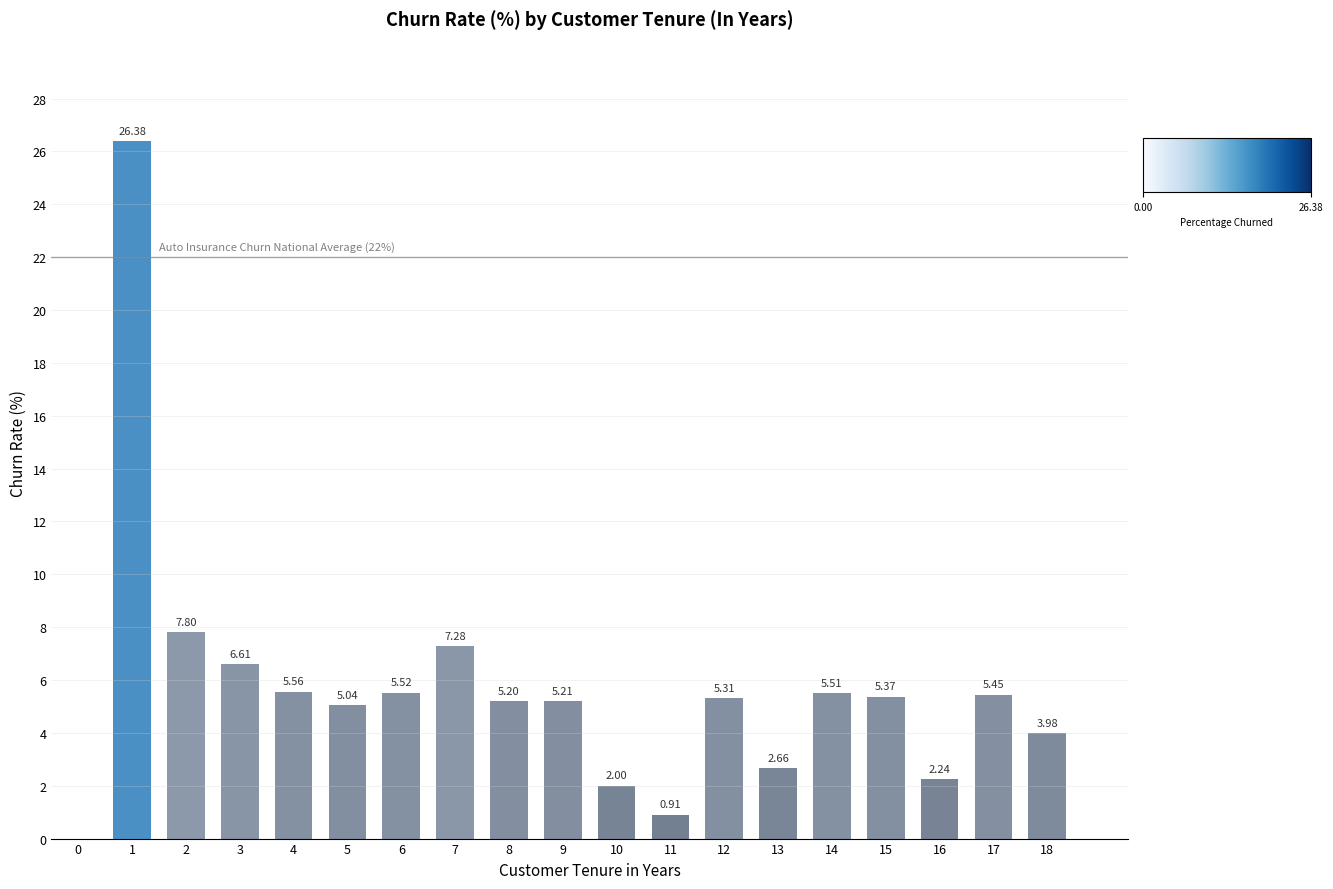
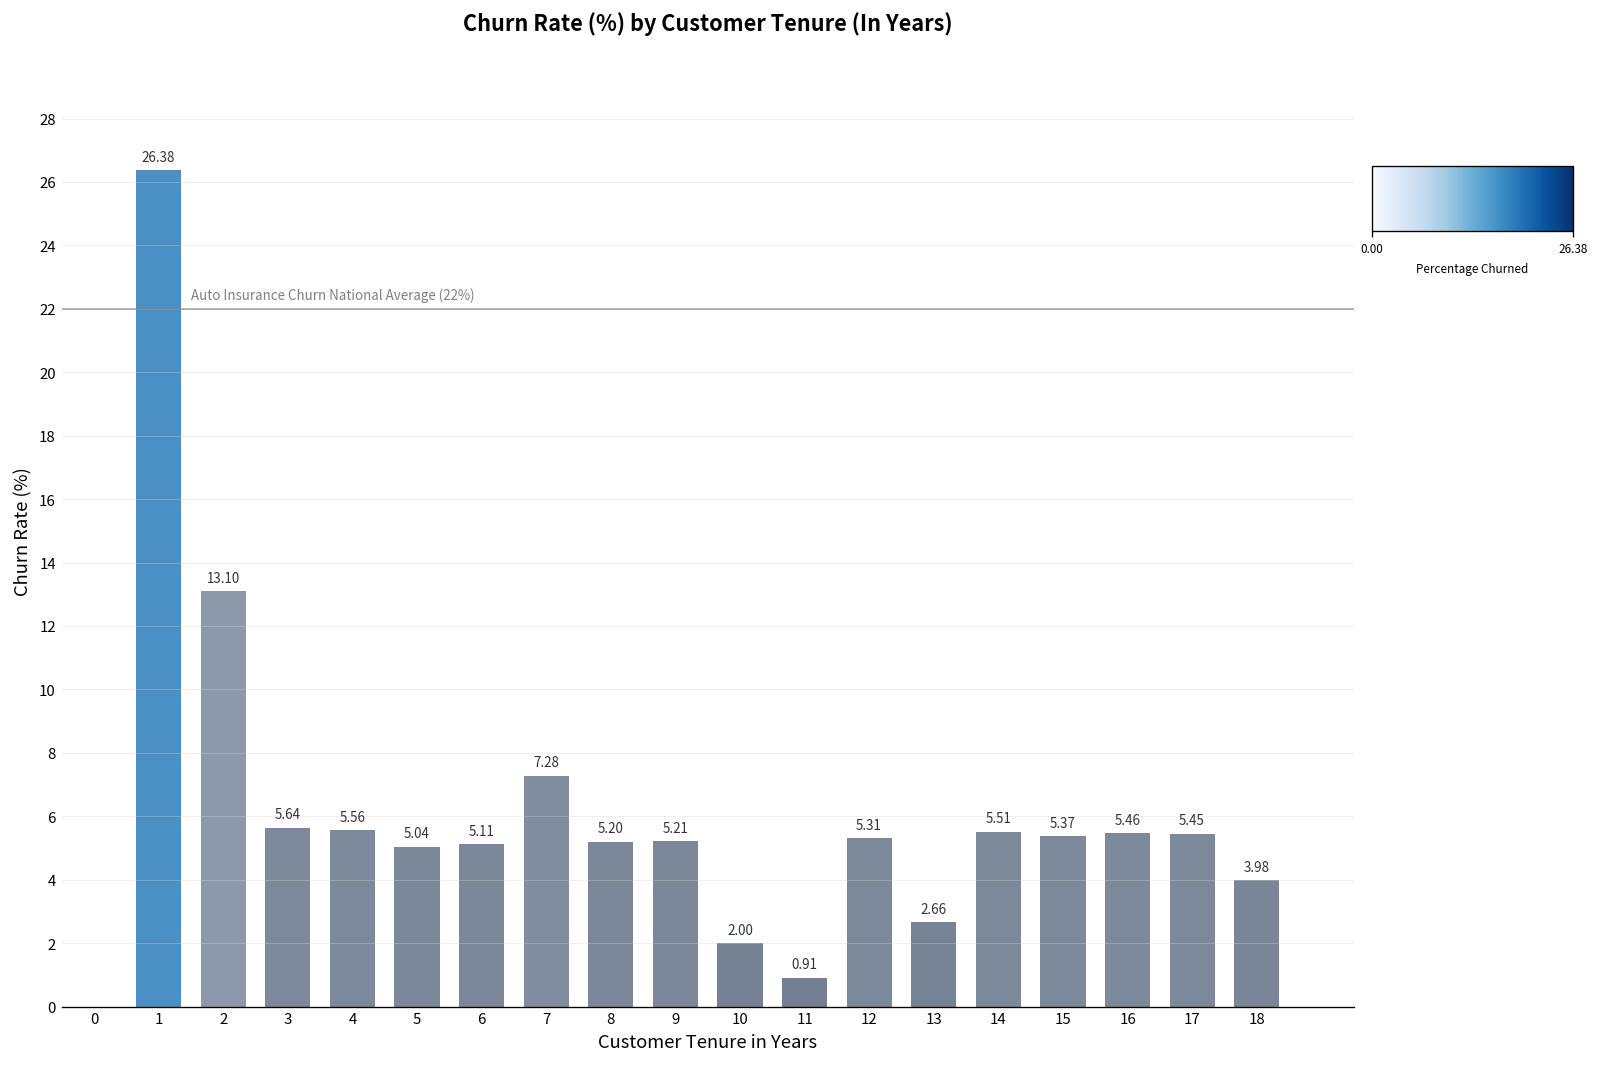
2: 7.80 -> 13.10
3: 6.61 -> 5.64
6: 5.52 -> 5.11
16: 2.24 -> 5.46
